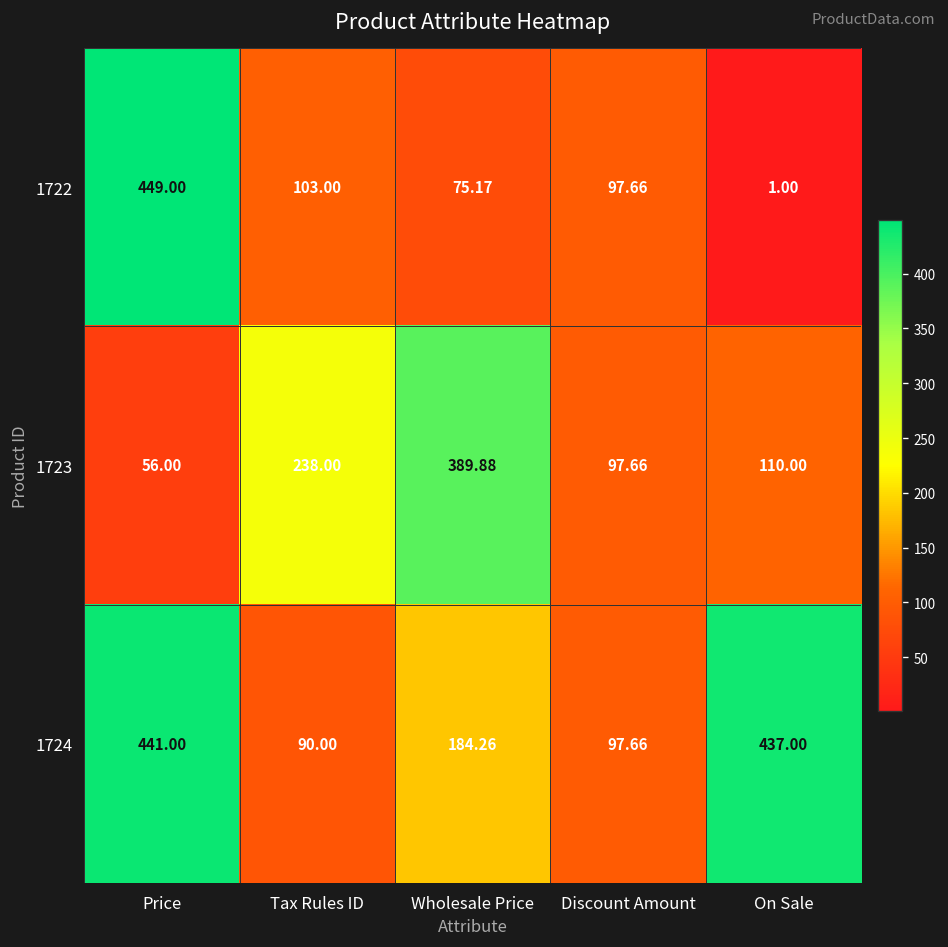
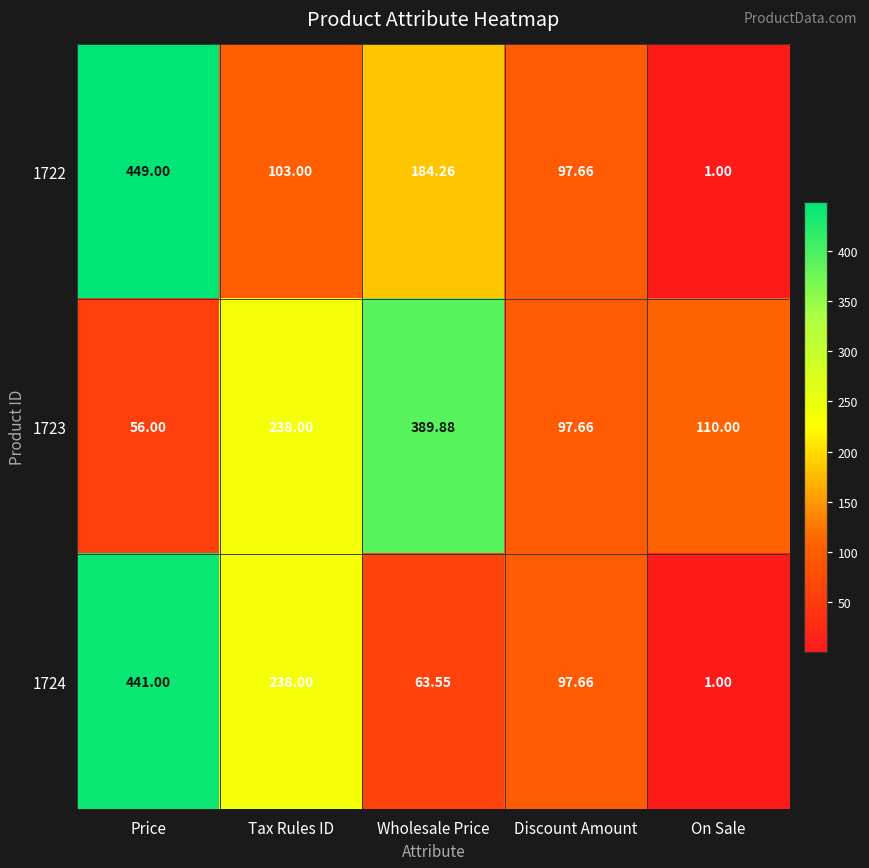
1722, Wholesale Price: 75.17 -> 184.26
1724, Tax Rules ID: 90.00 -> 238.00
1724, Wholesale Price: 184.26 -> 63.55
1724, On Sale: 437.00 -> 1.00
